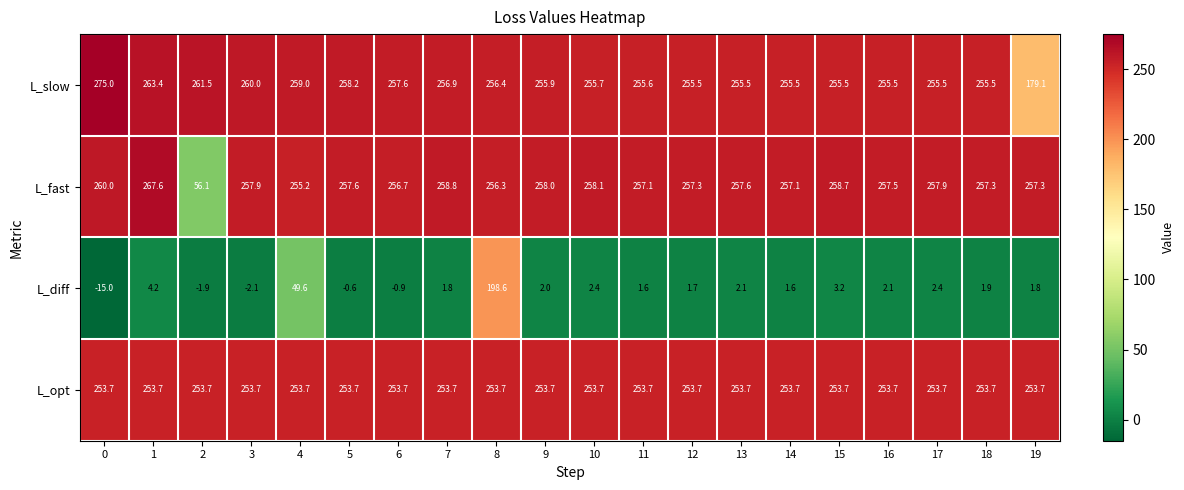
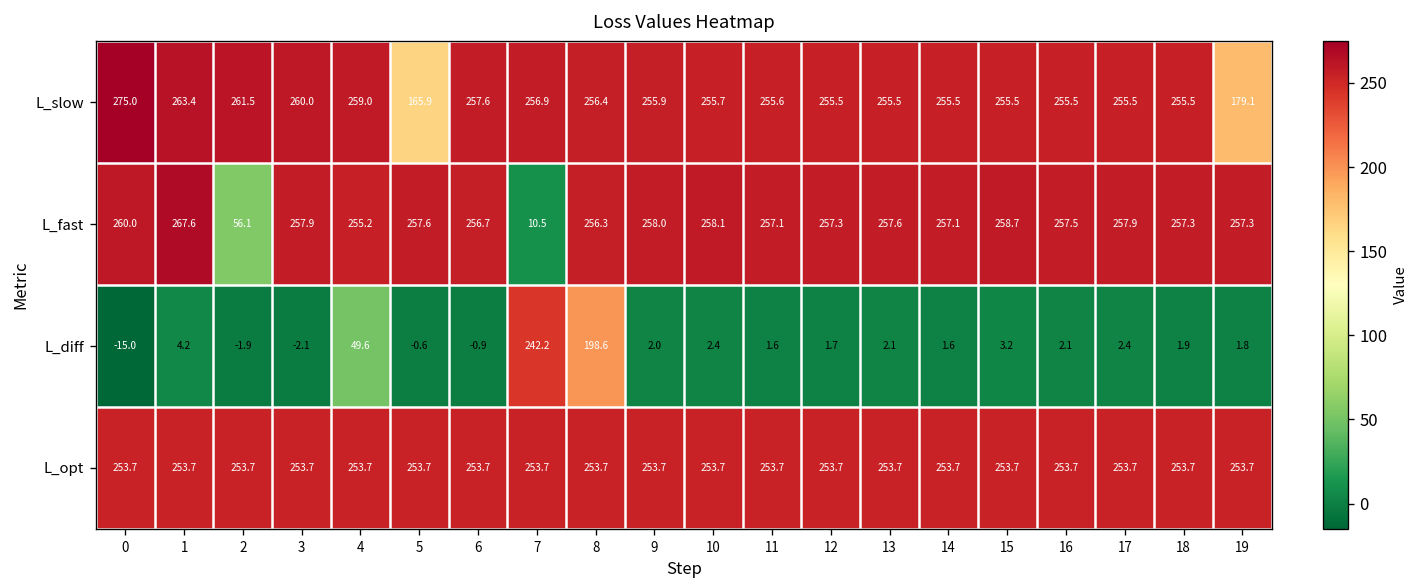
L_slow, 5: 258.2 -> 165.9
L_fast, 7: 258.8 -> 10.5
L_diff, 7: 1.8 -> 242.2
